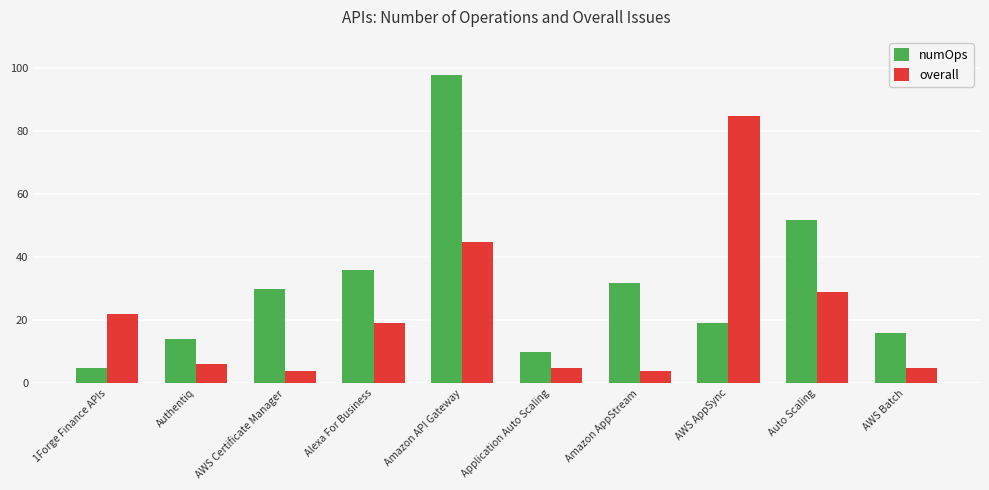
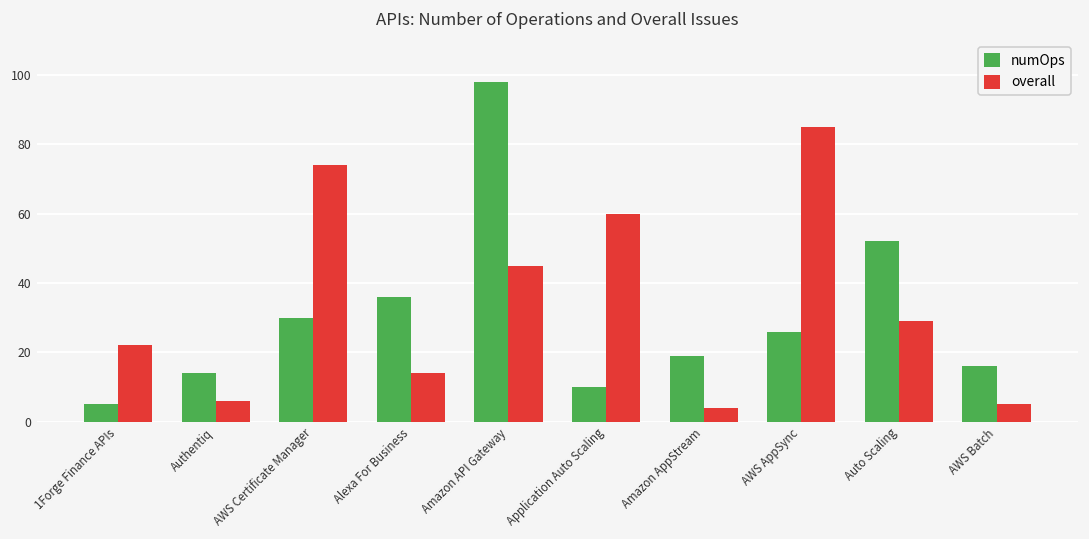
overall, AWS Certificate Manager: 4 -> 74
overall, Alexa For Business: 19 -> 14
overall, Application Auto Scaling: 5 -> 60
numOps, Amazon AppStream: 32 -> 19
numOps, AWS AppSync: 19 -> 26
